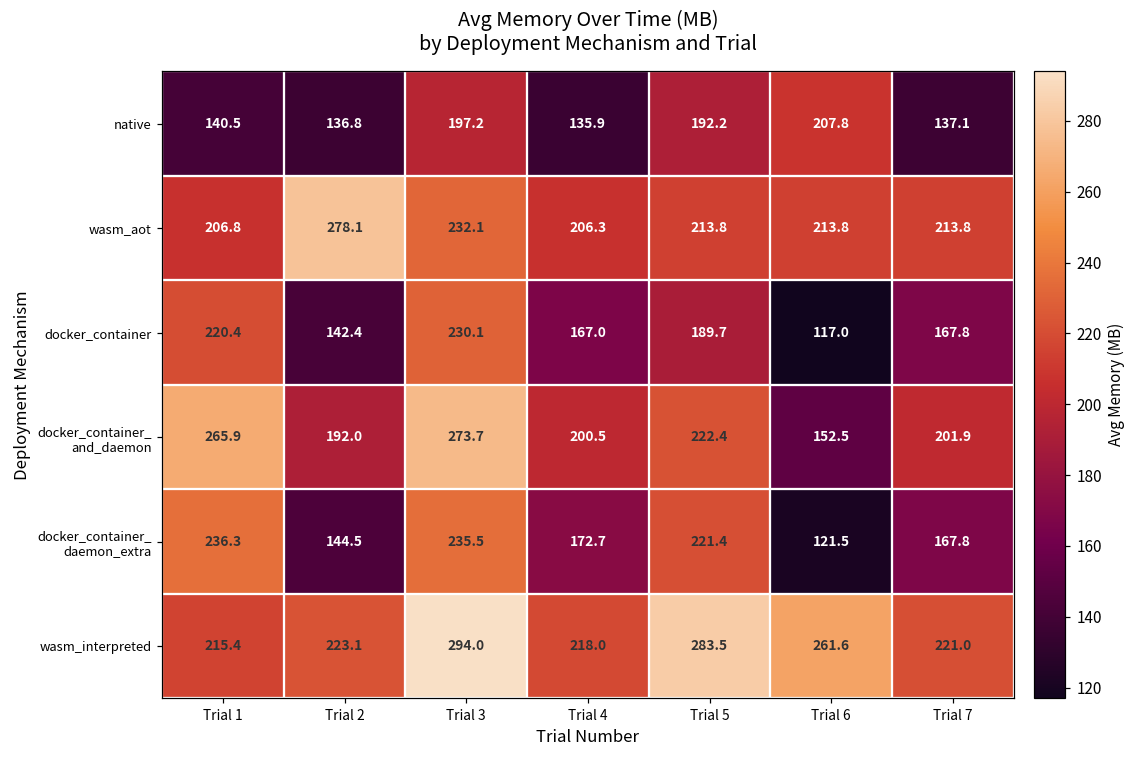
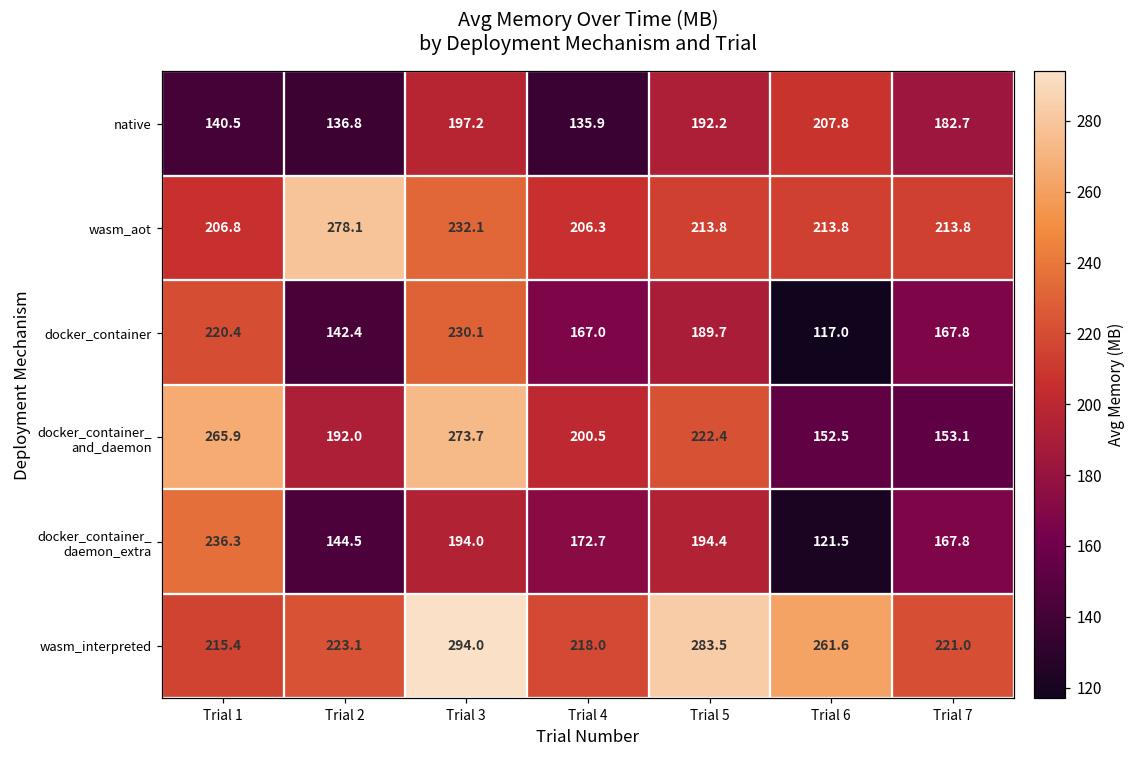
native, Trial 7: 137.1 -> 182.7
docker_container_ and_daemon, Trial 7: 201.9 -> 153.1
docker_container_ daemon_extra, Trial 3: 235.5 -> 194.0
docker_container_ daemon_extra, Trial 5: 221.4 -> 194.4
